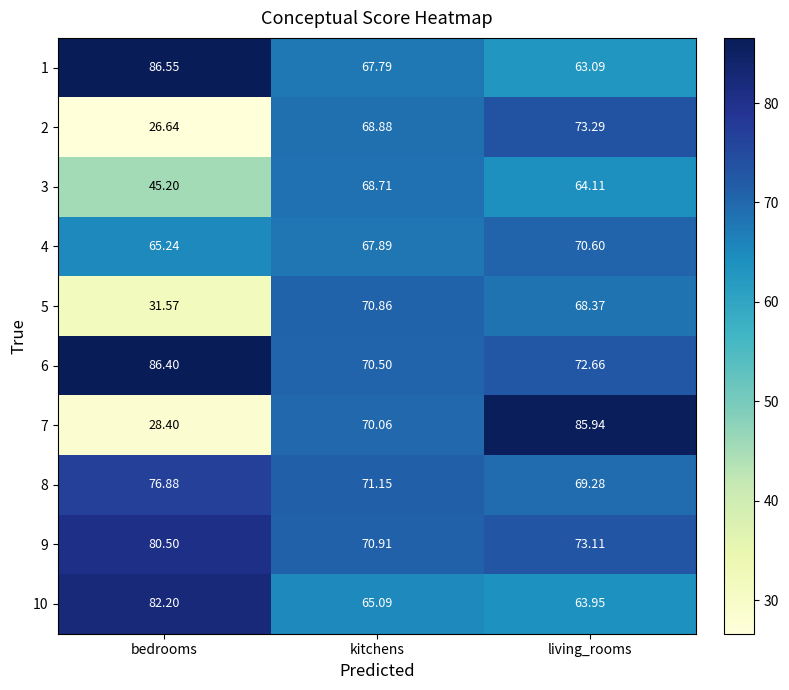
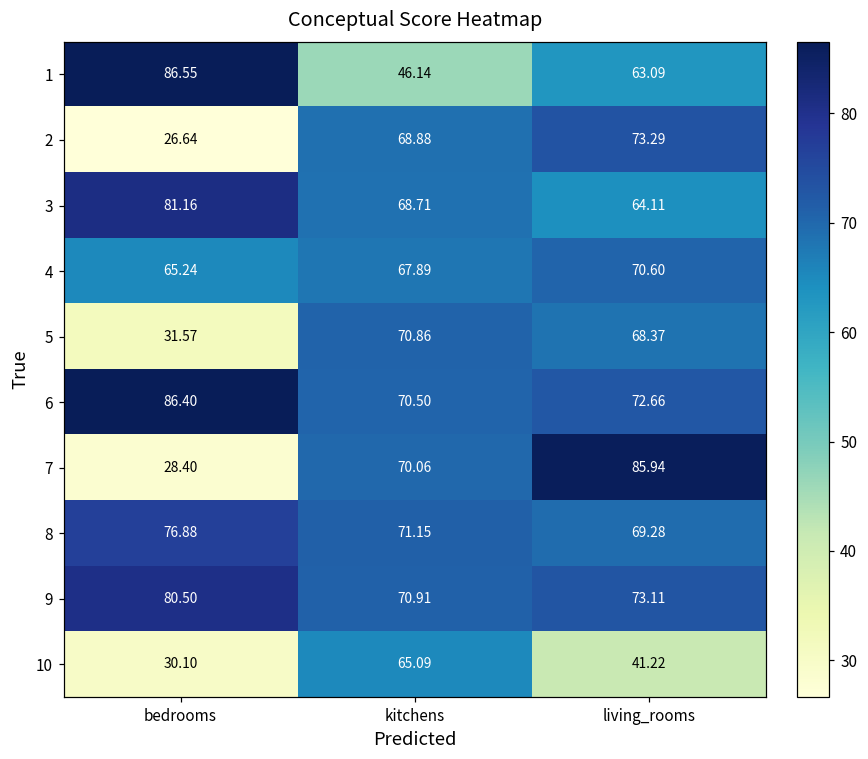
1, kitchens: 67.79 -> 46.14
3, bedrooms: 45.20 -> 81.16
10, bedrooms: 82.20 -> 30.10
10, living_rooms: 63.95 -> 41.22
